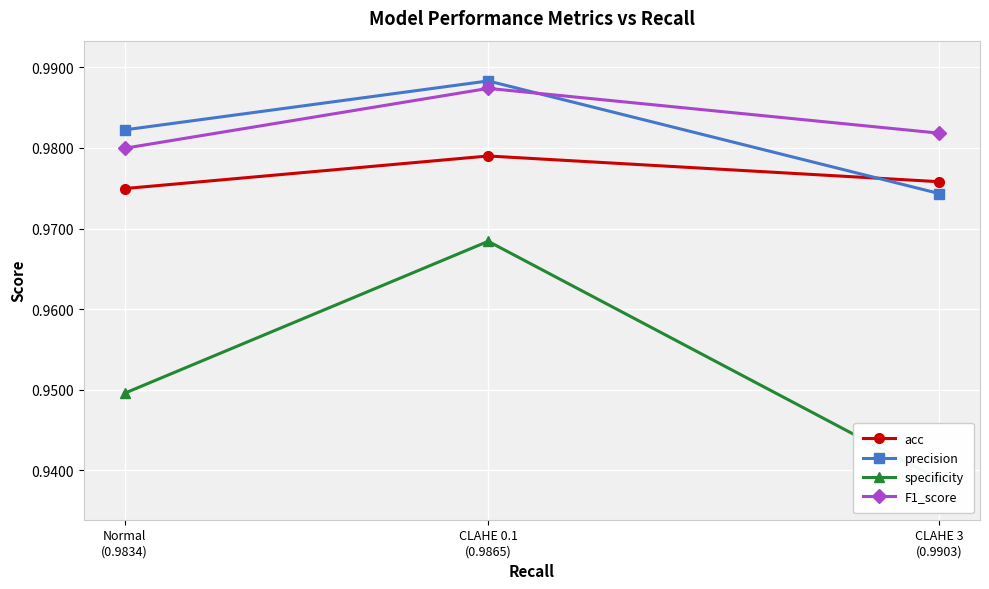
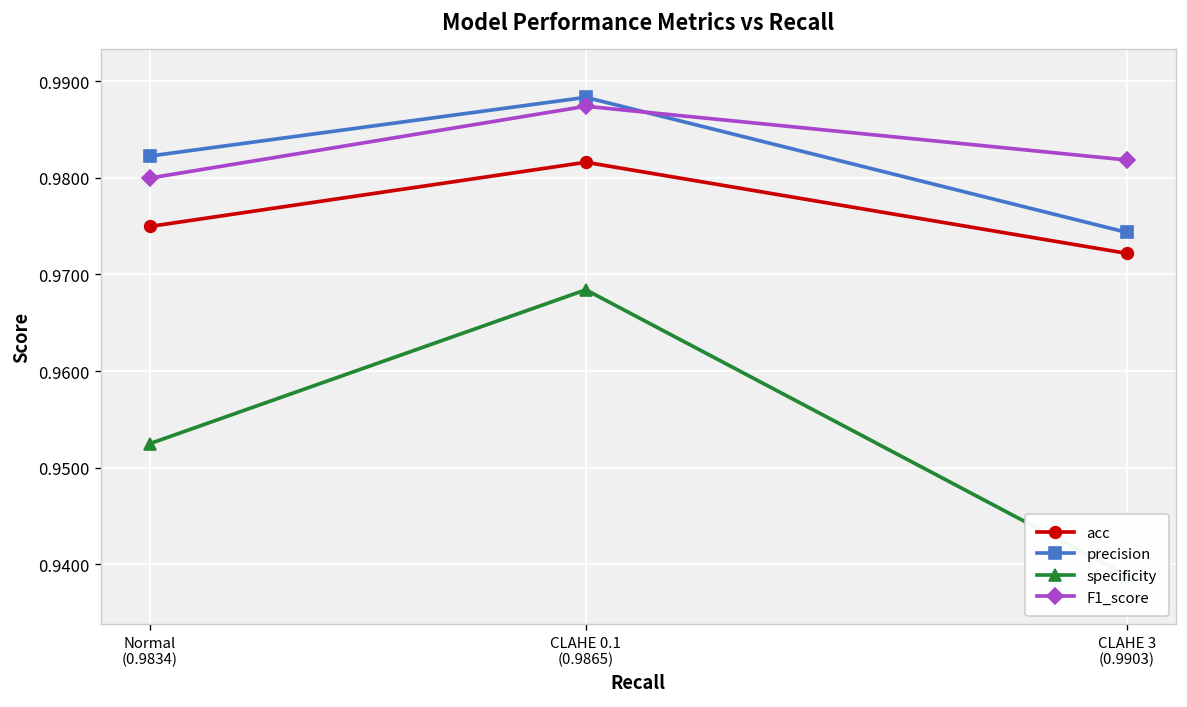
specificity, Normal (0.9834): 0.950 -> 0.952
acc, CLAHE 0.1 (0.9865): 0.979 -> 0.982
acc, CLAHE 3 (0.9903): 0.976 -> 0.972
